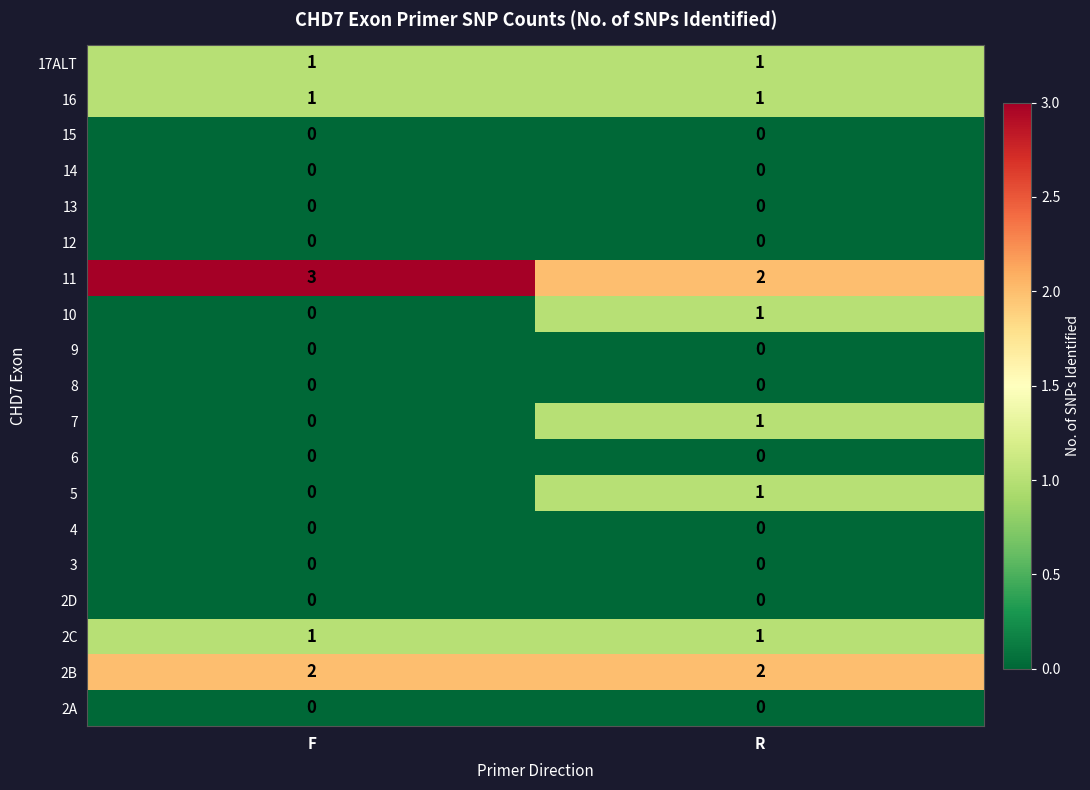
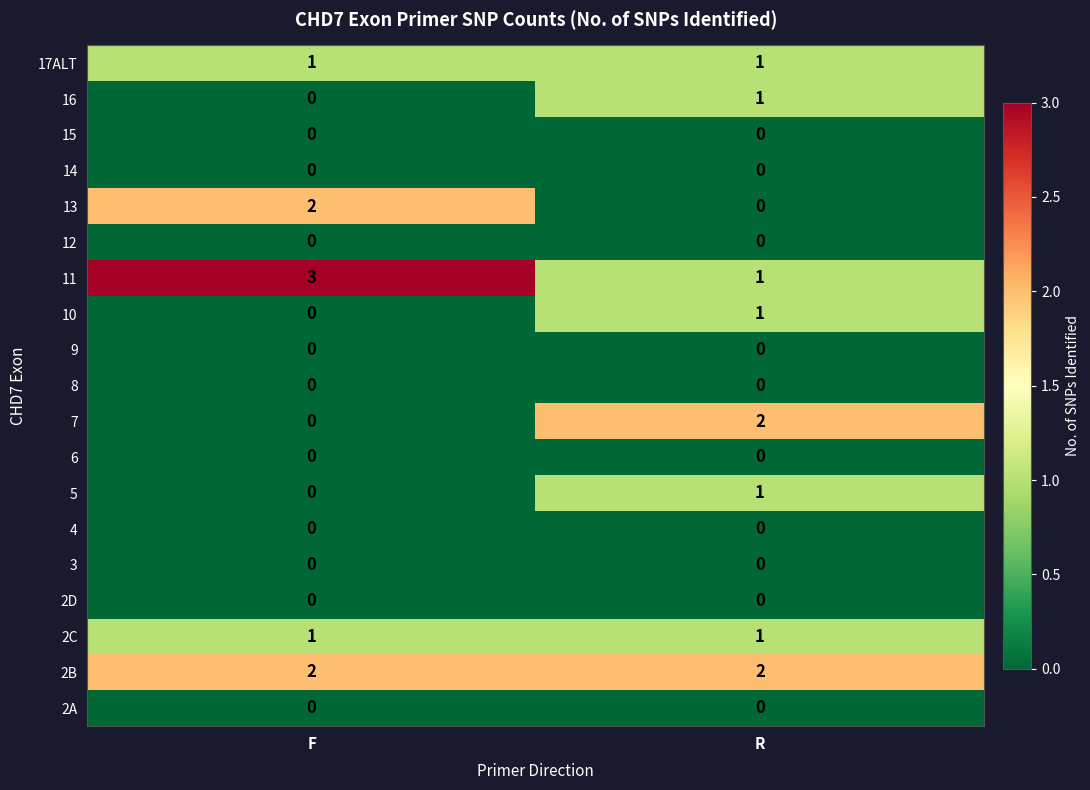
16, F: 1 -> 0
13, F: 0 -> 2
11, R: 2 -> 1
7, R: 1 -> 2
